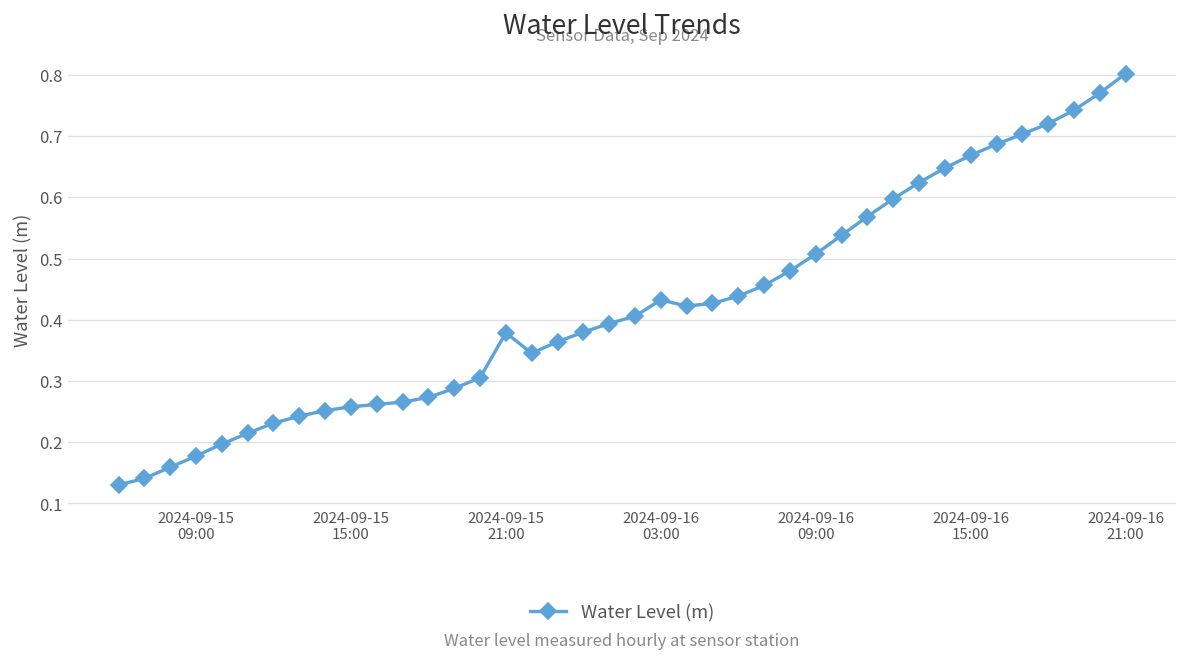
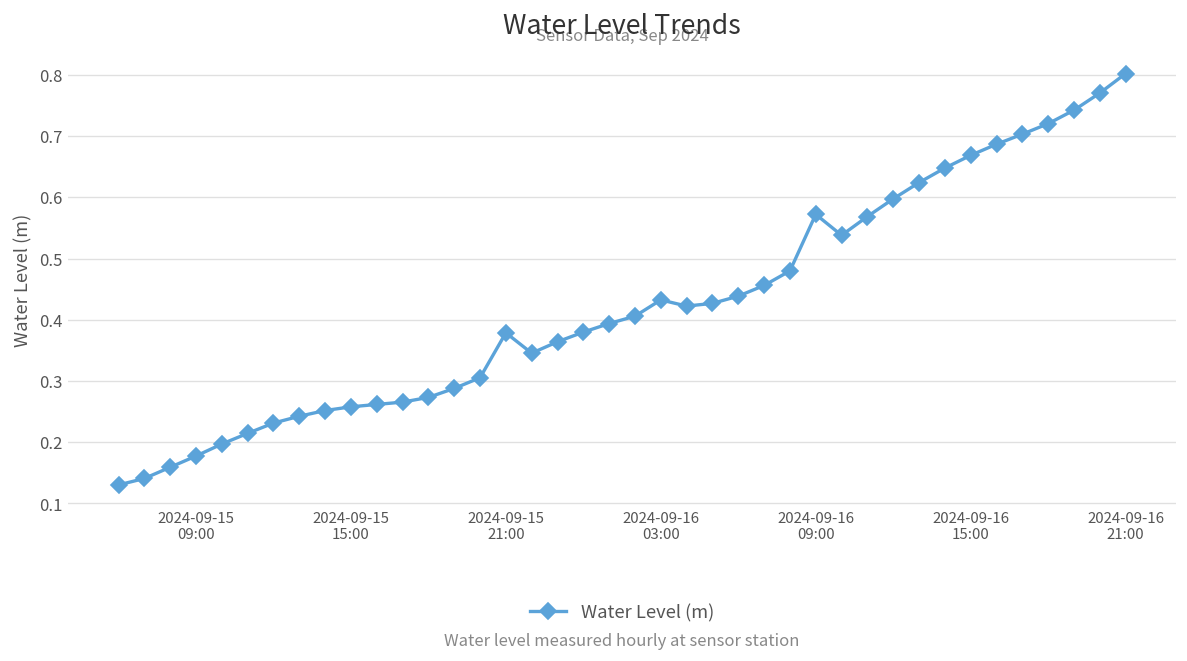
2024-09-16 09:00: 0.51 -> 0.57
